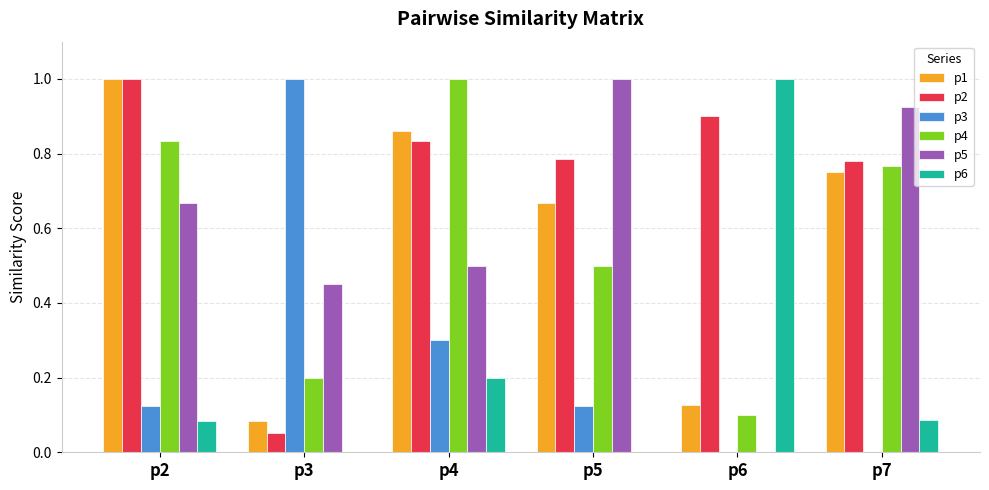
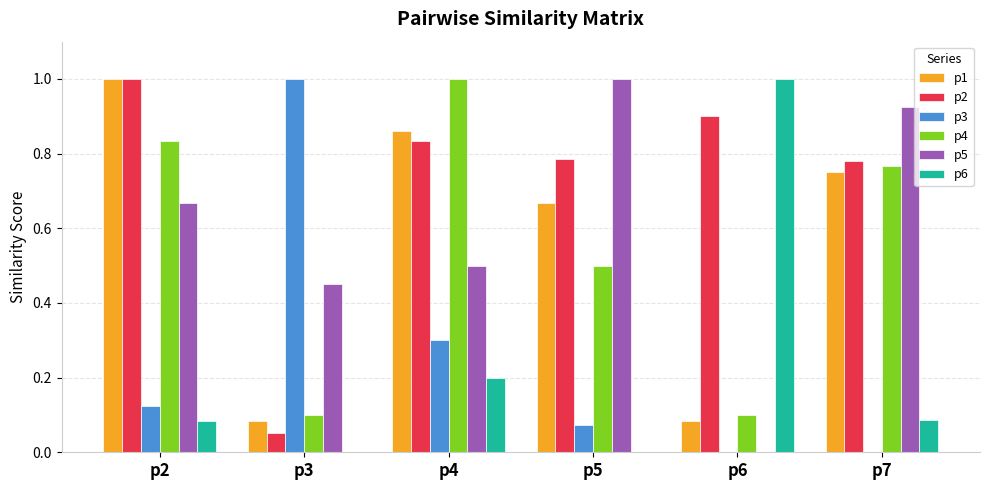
p4, p3: 0.2 -> 0.1
p3, p5: 0.13 -> 0.07
p1, p6: 0.13 -> 0.08
